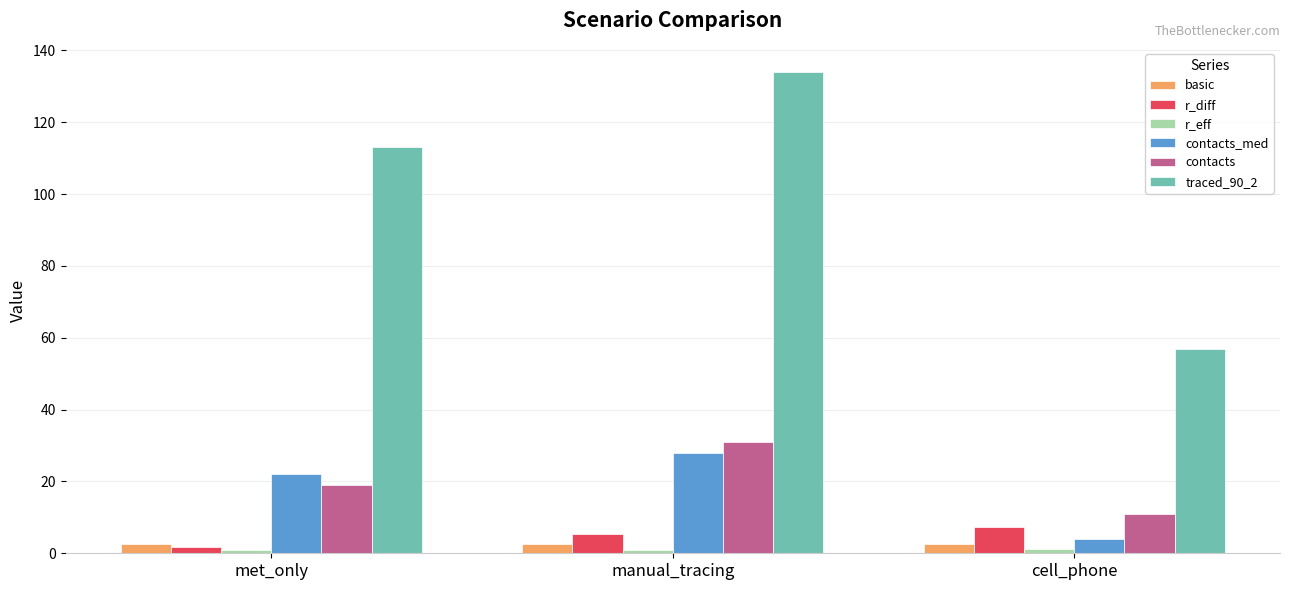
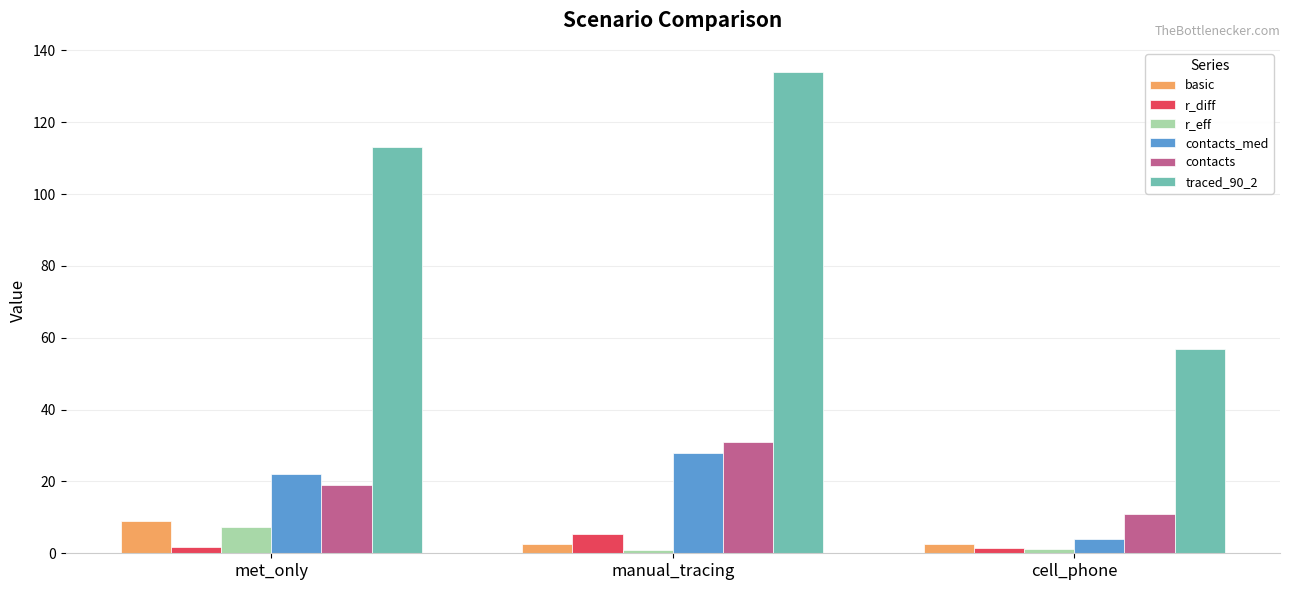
basic, met_only: 3 -> 9
r_eff, met_only: 1 -> 7
r_diff, cell_phone: 7 -> 1
